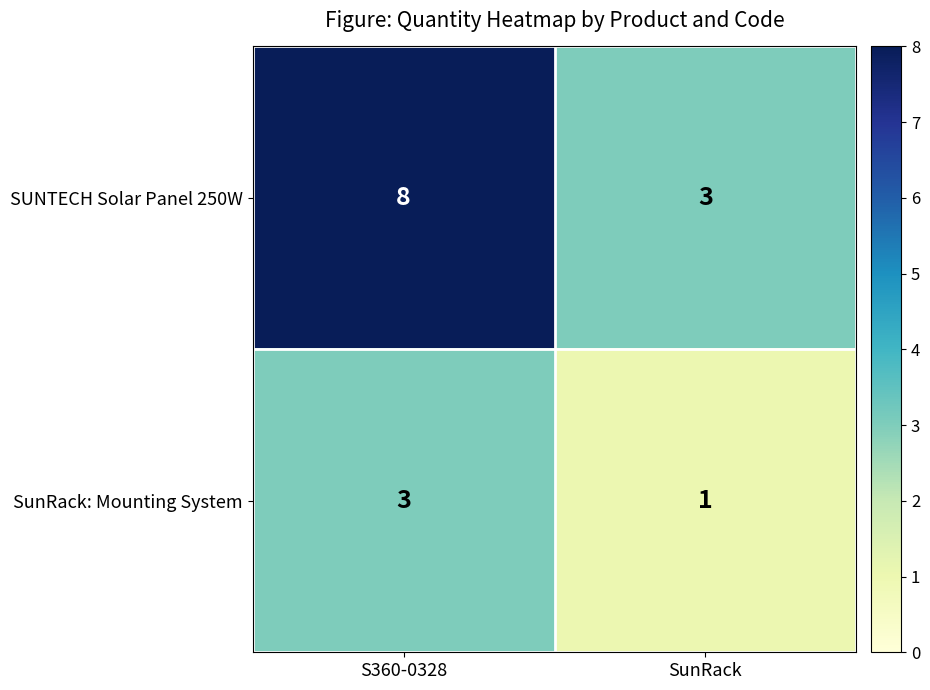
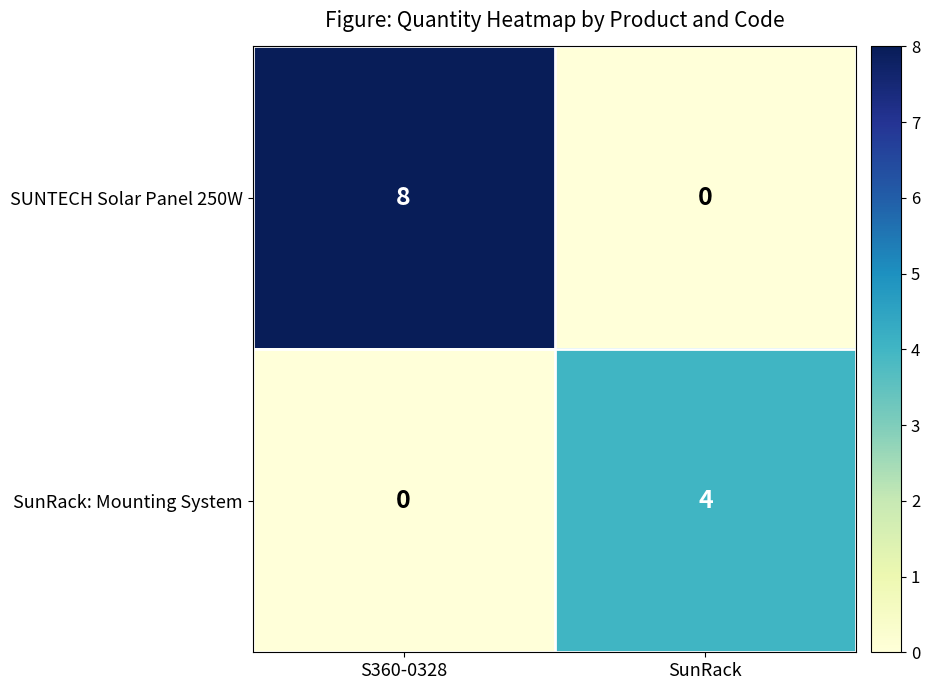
SUNTECH Solar Panel 250W, SunRack: 3 -> 0
SunRack: Mounting System, S360-0328: 3 -> 0
SunRack: Mounting System, SunRack: 1 -> 4
